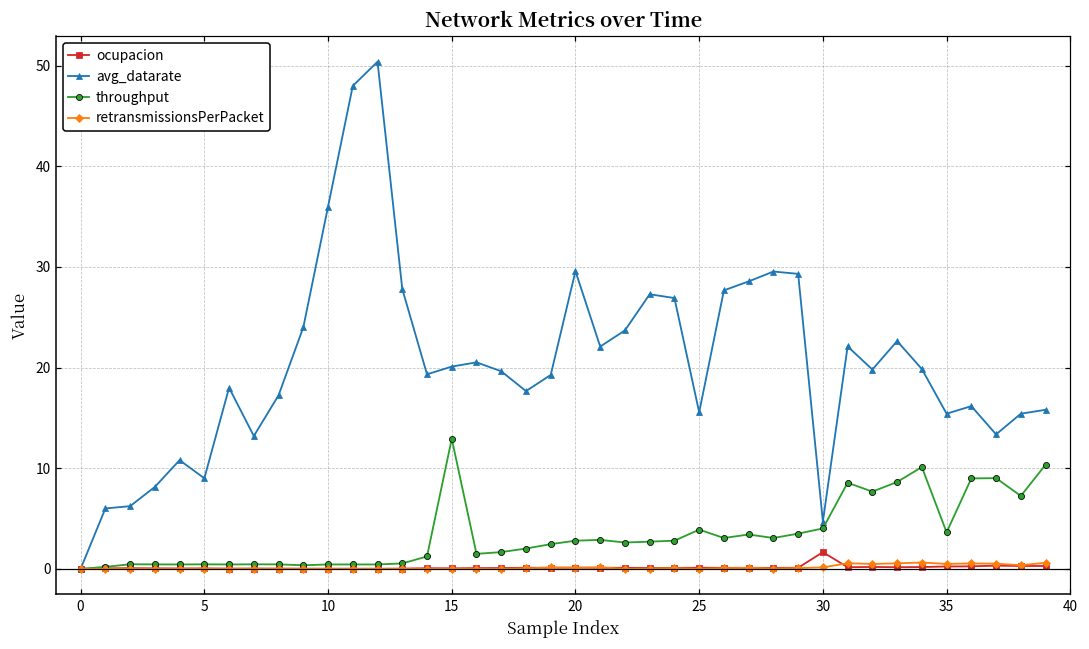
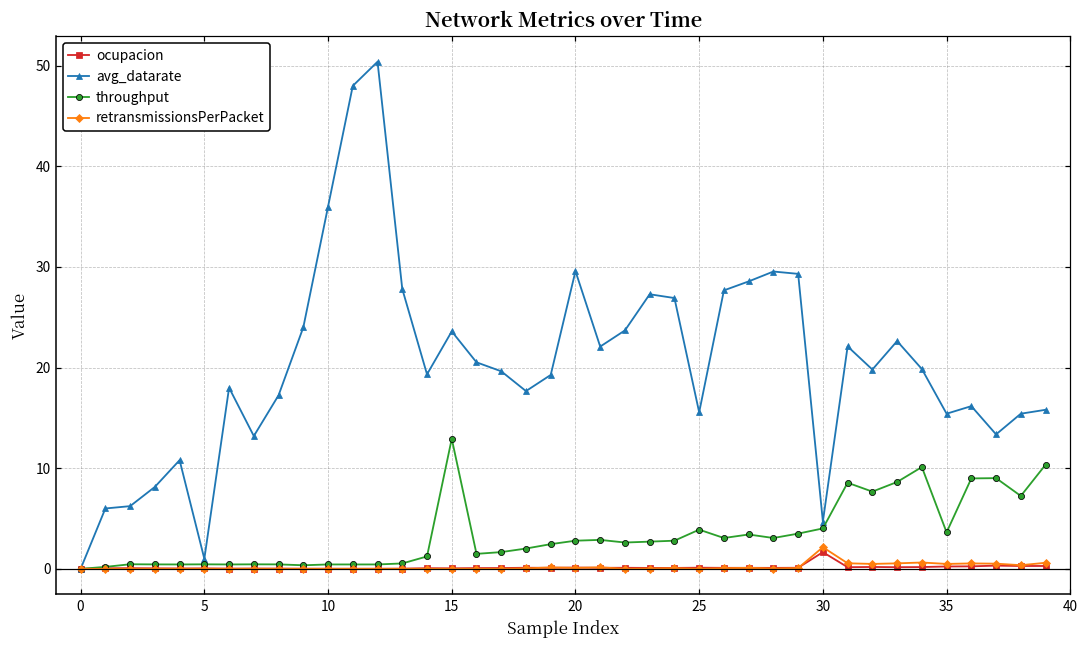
avg_datarate, 5: 9 -> 1
avg_datarate, 15: 20 -> 24
retransmissionsPerPacket, 30: 0 -> 2
